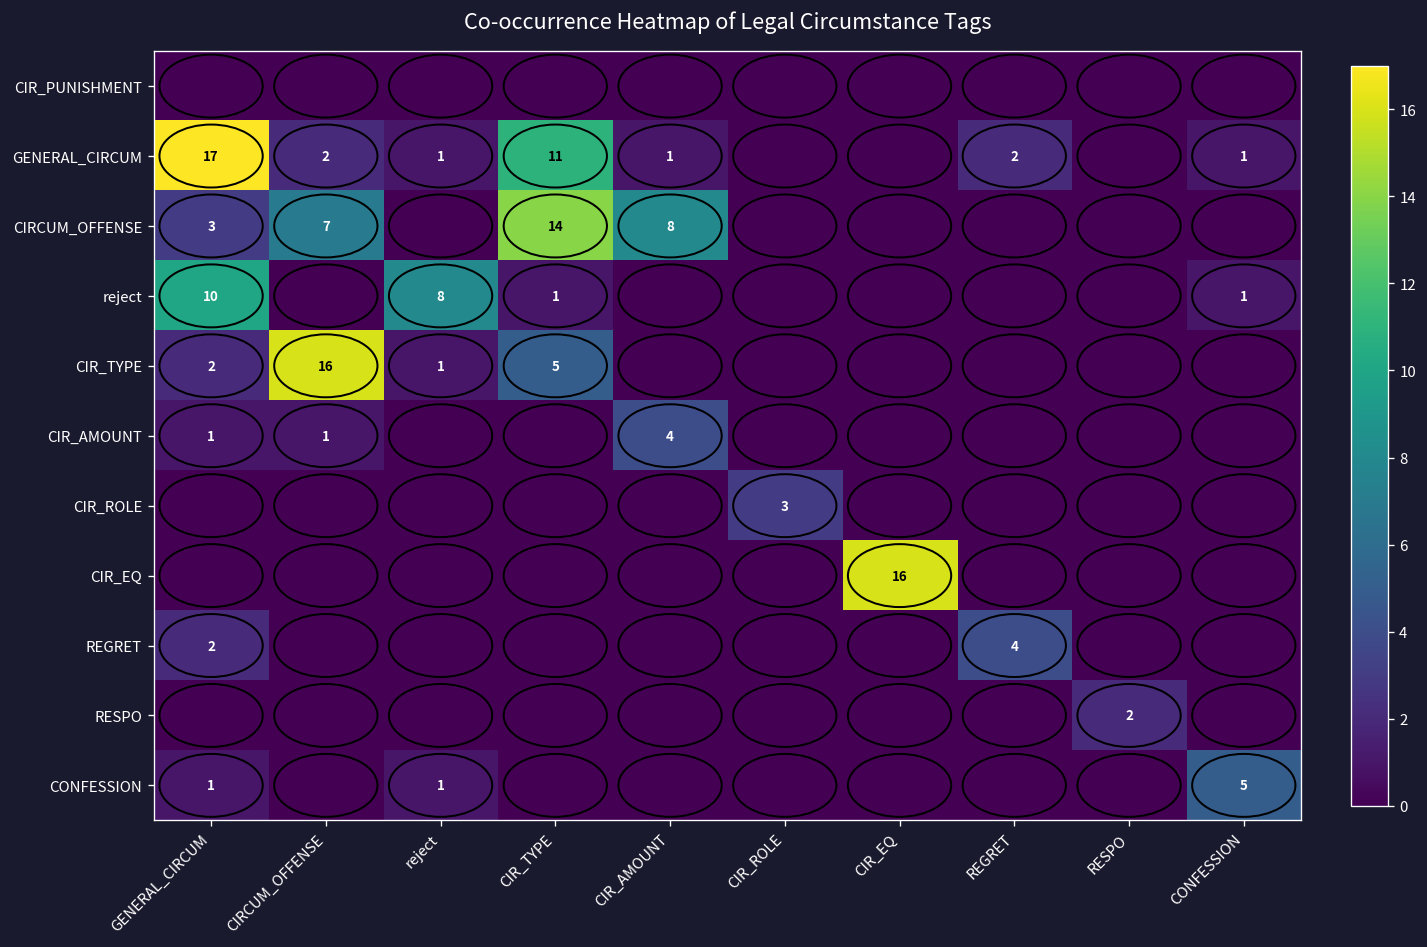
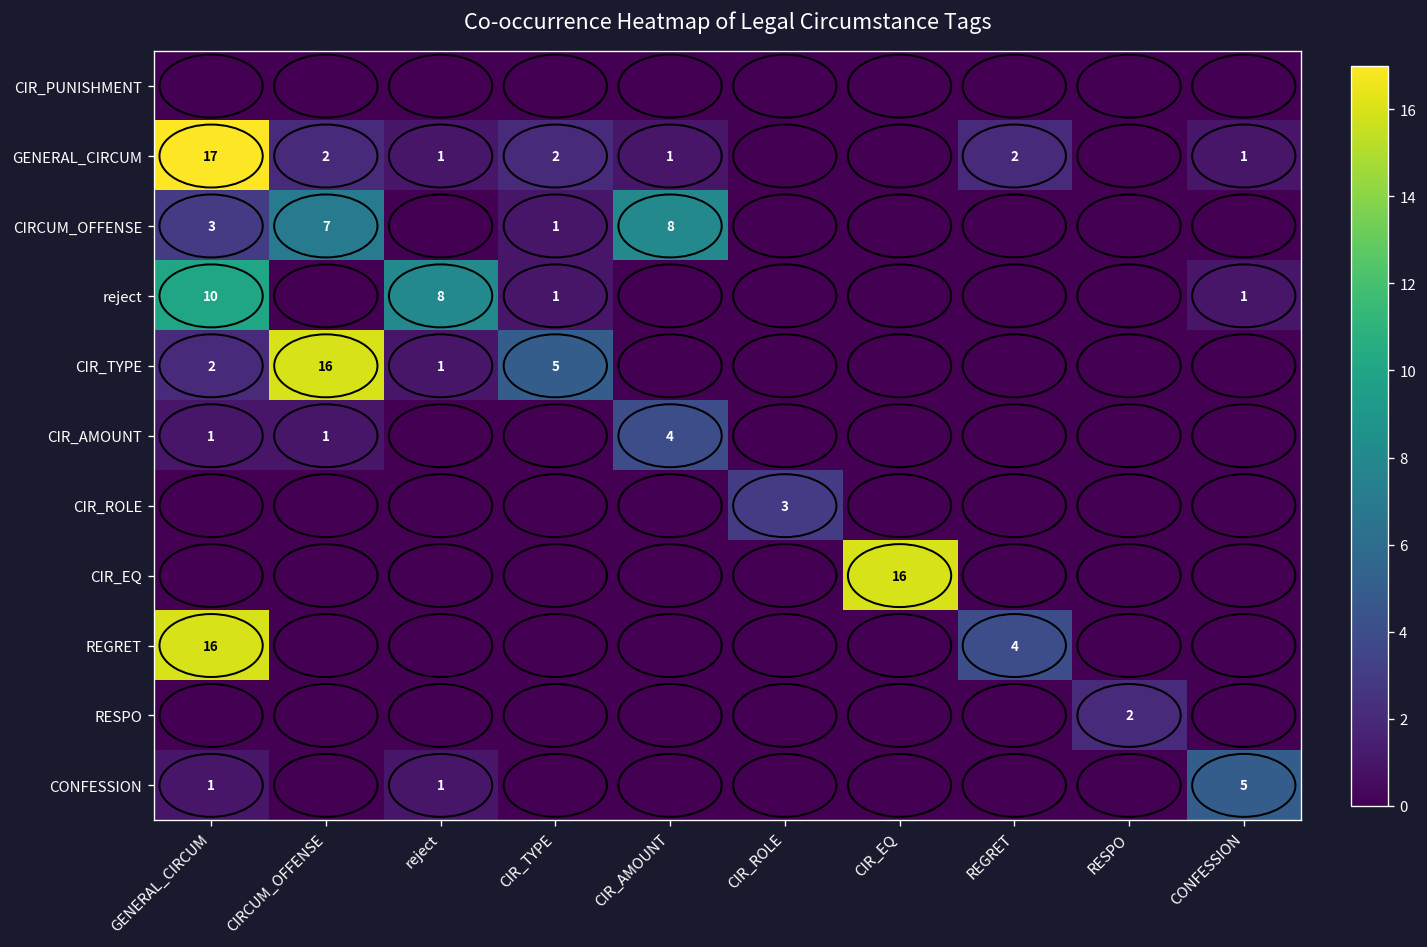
GENERAL_CIRCUM, CIR_TYPE: 11 -> 2
CIRCUM_OFFENSE, CIR_TYPE: 14 -> 1
REGRET, GENERAL_CIRCUM: 2 -> 16
